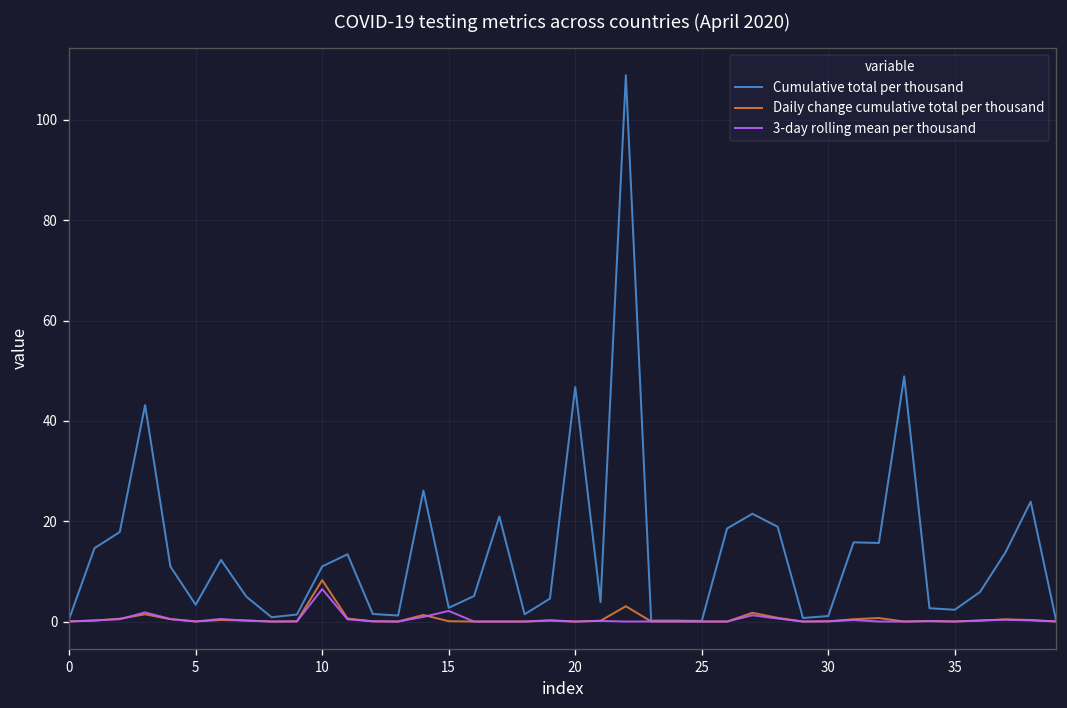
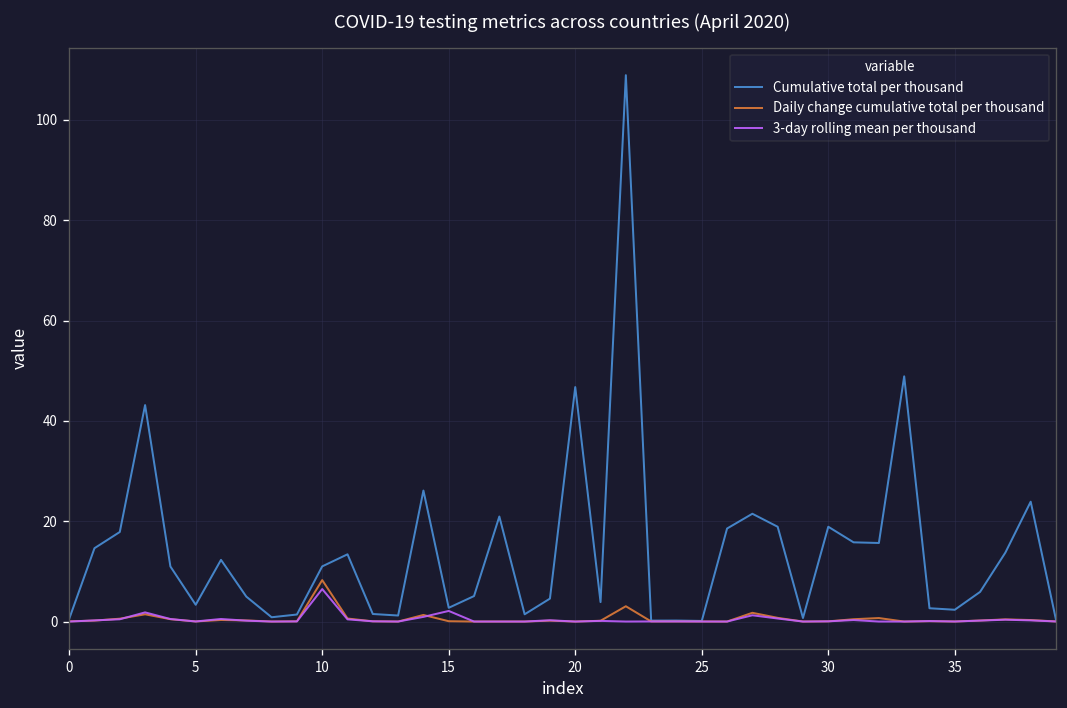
Cumulative total per thousand, 30: 1 -> 19
